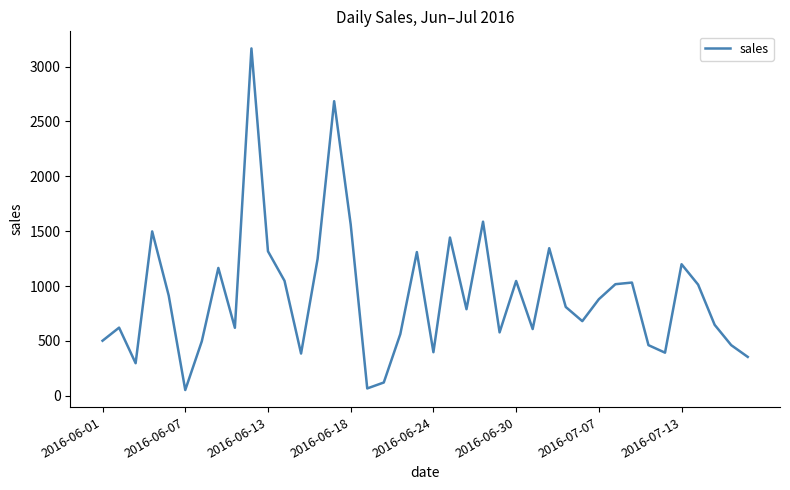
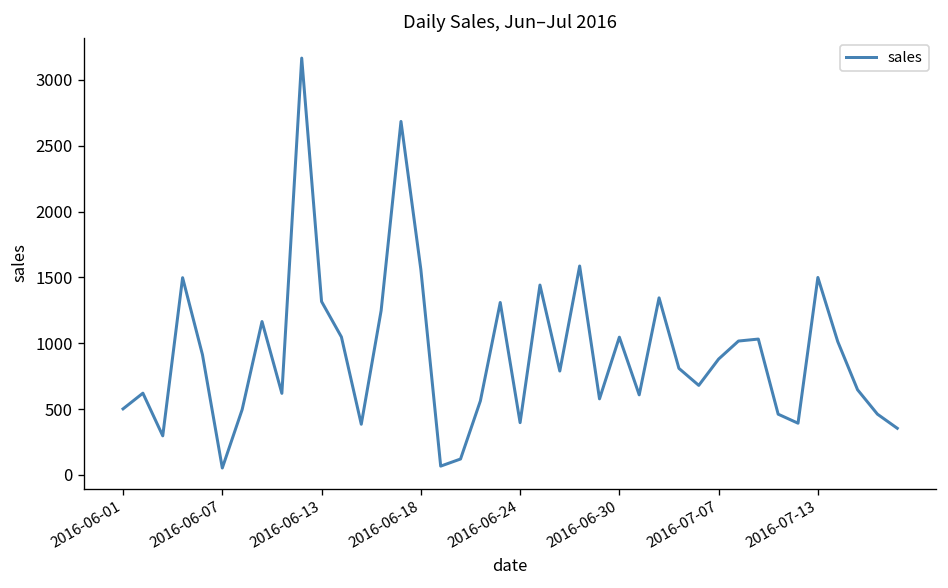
2016-07-13: 1200 -> 1500
